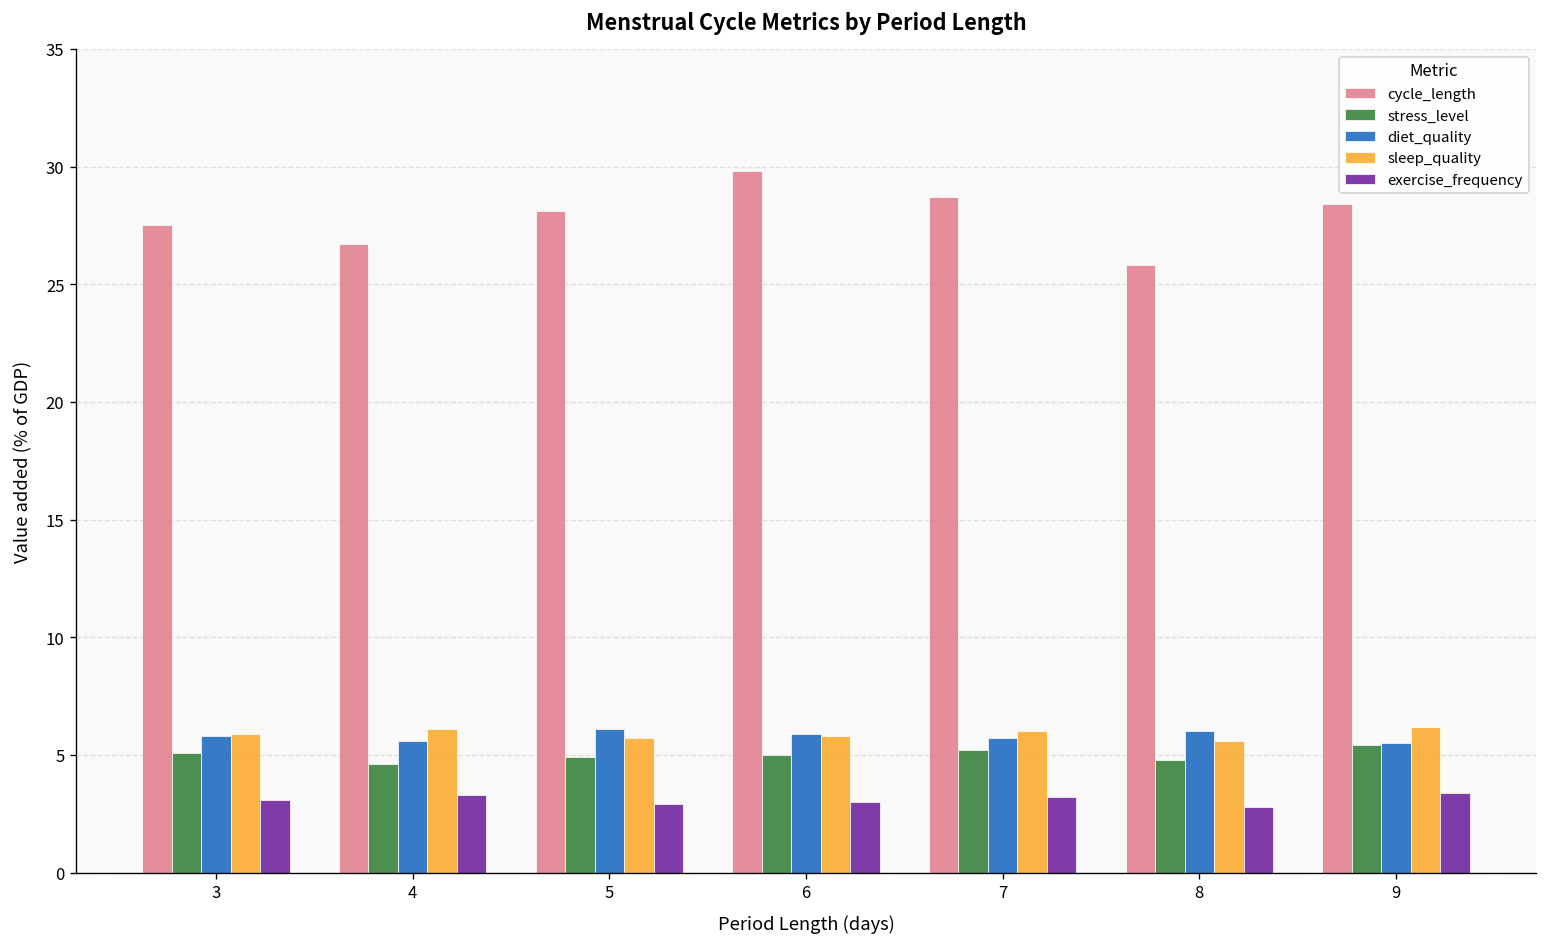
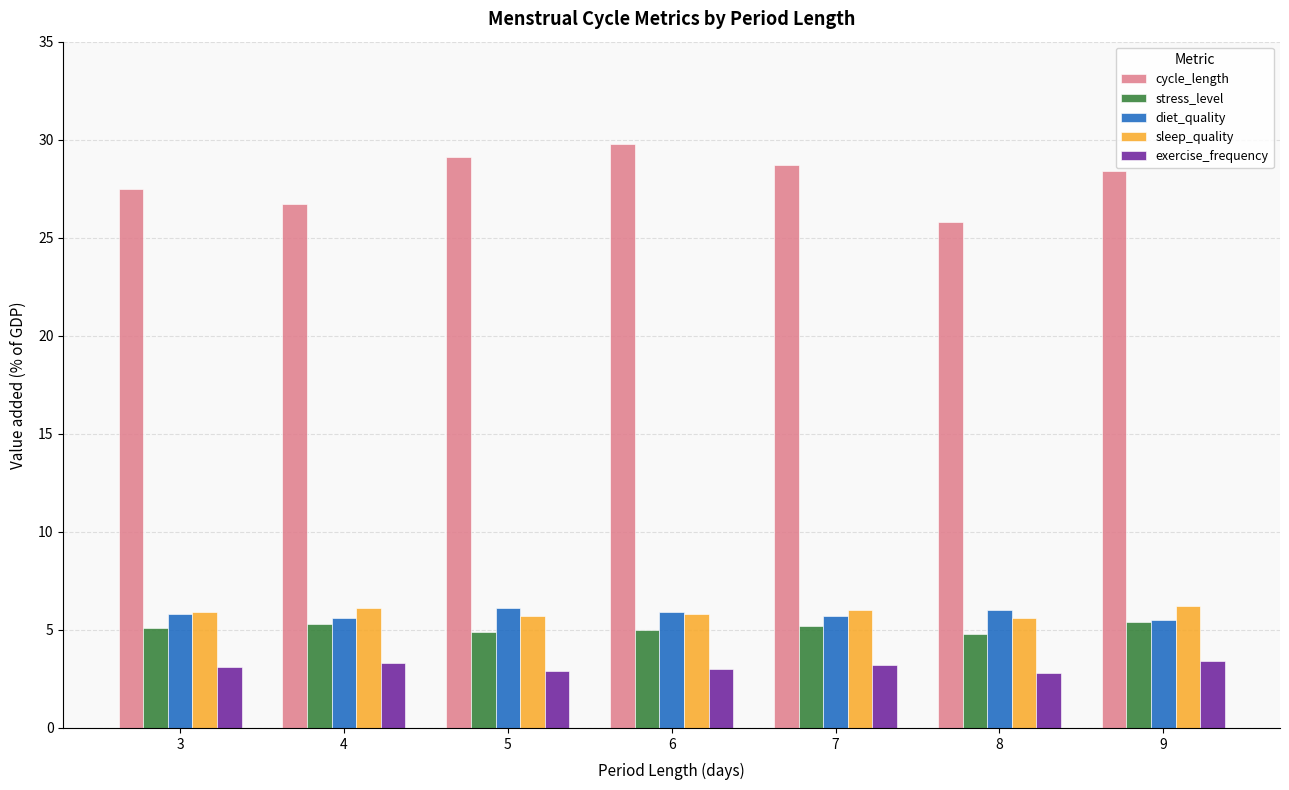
stress_level, 4: 4.6 -> 5.3
cycle_length, 5: 28.1 -> 29.1
